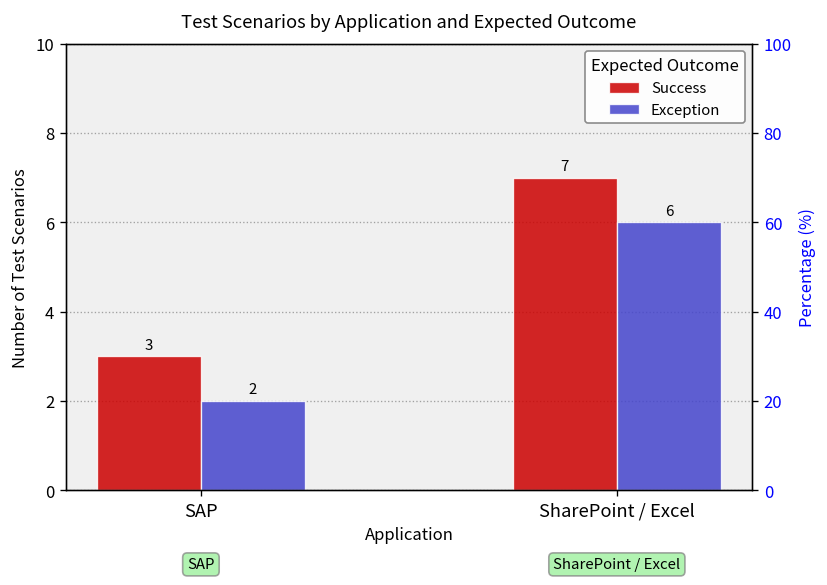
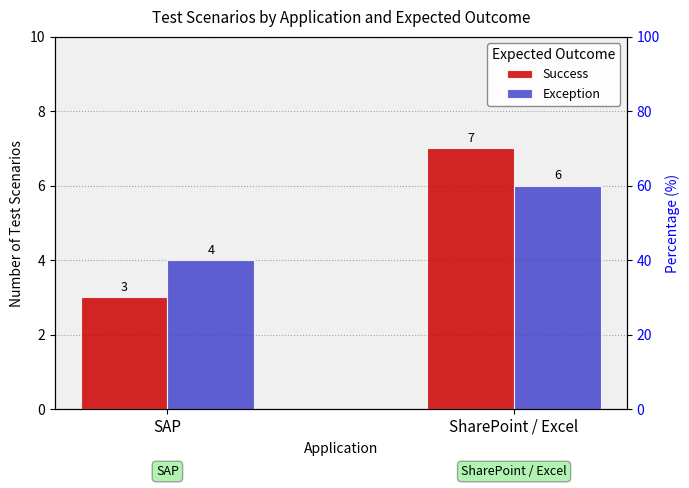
Exception, SAP: 2 -> 4
